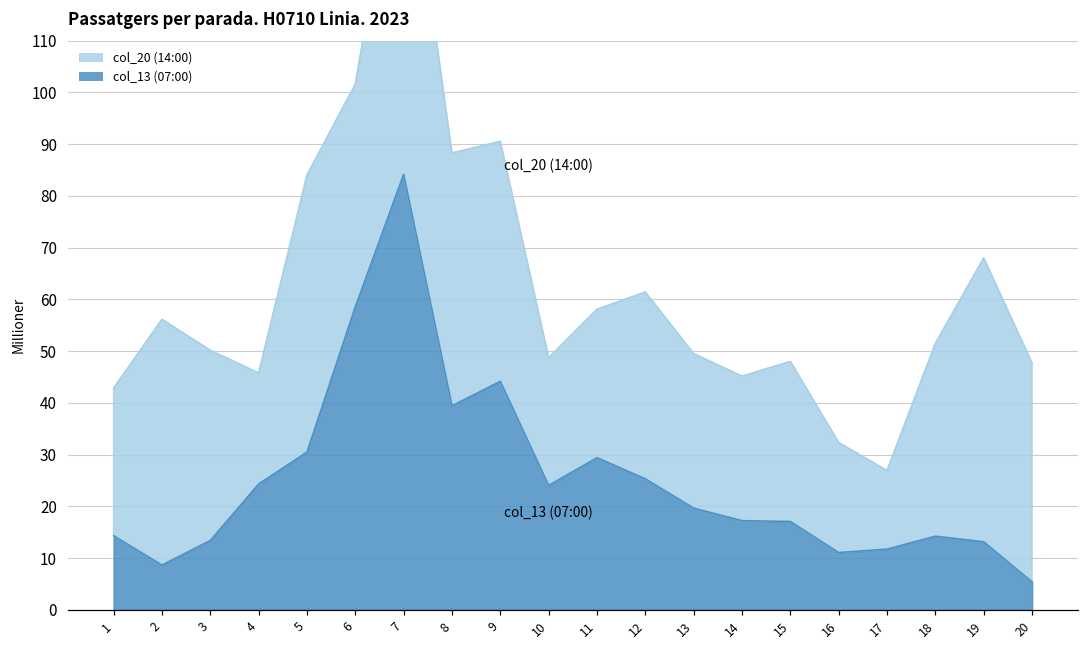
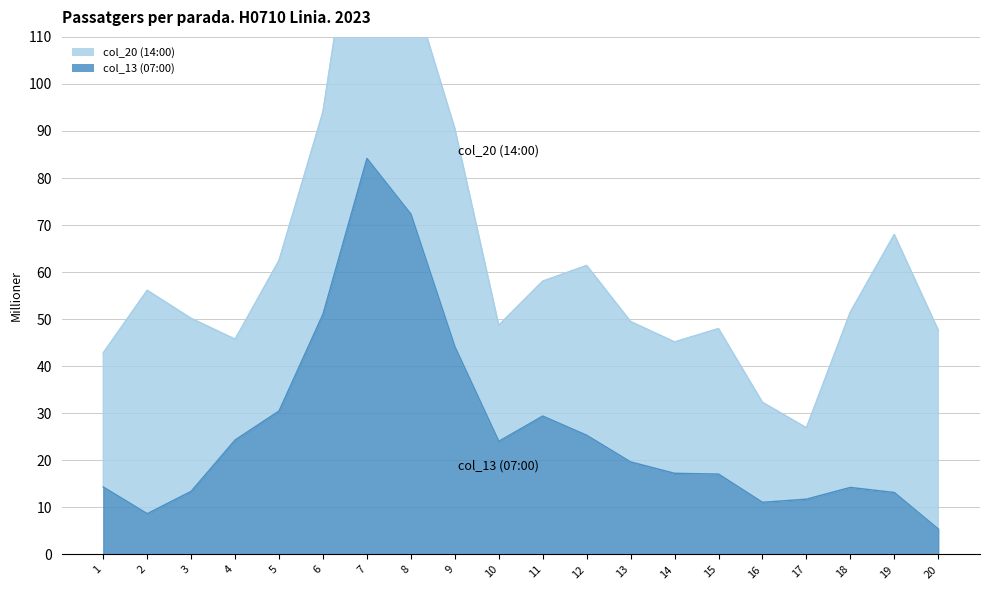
col_20 (14:00), 5: 54 -> 32
col_13 (07:00), 6: 59 -> 51
col_13 (07:00), 8: 39 -> 72
